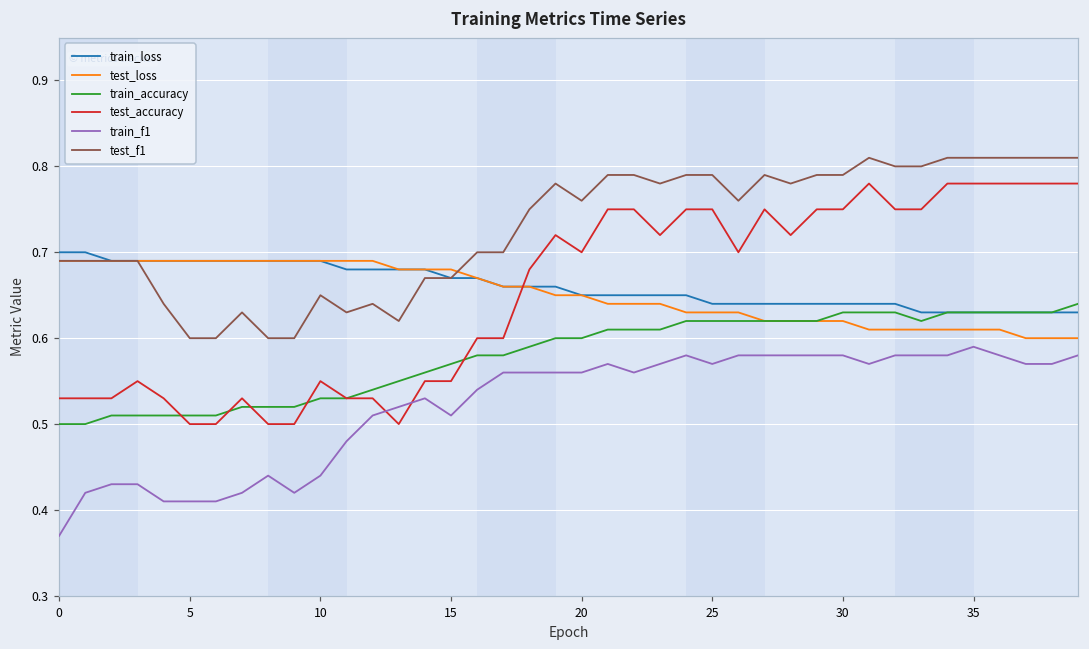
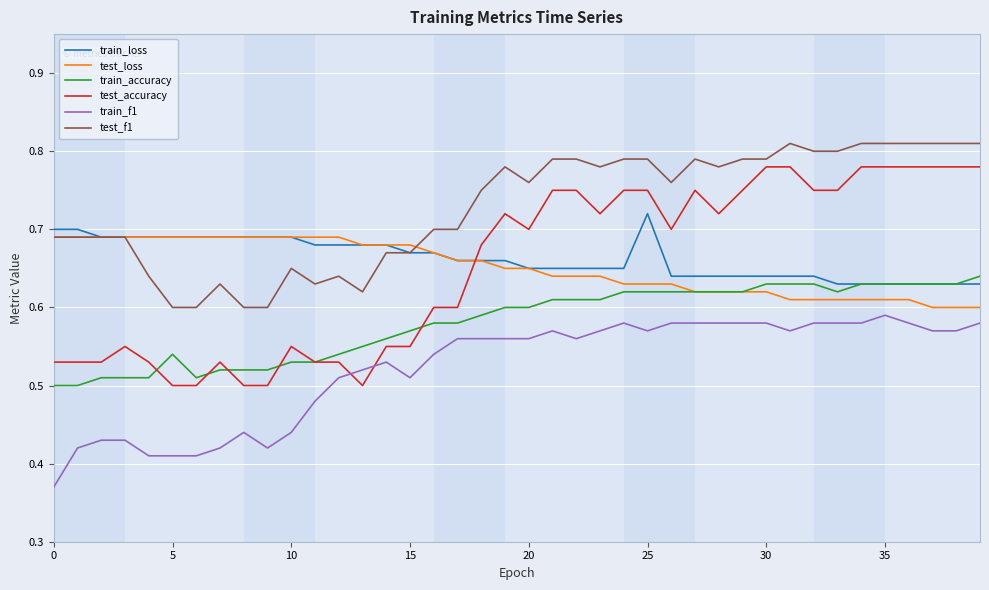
train_accuracy, 5: 0.51 -> 0.54
train_loss, 25: 0.64 -> 0.72
test_accuracy, 30: 0.75 -> 0.78
